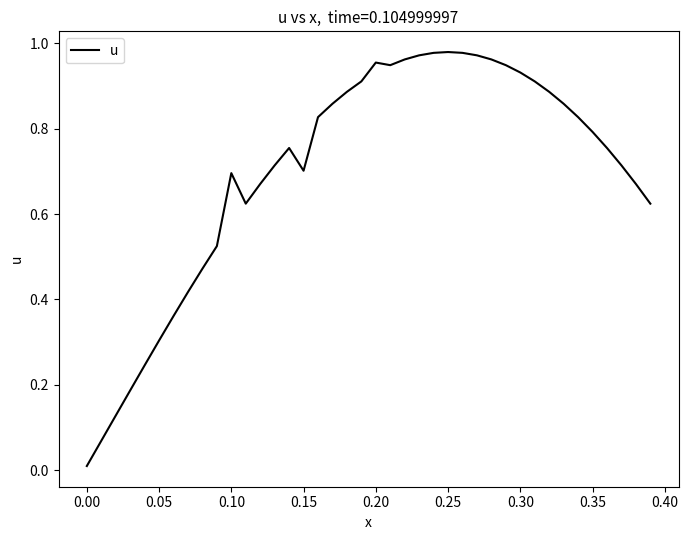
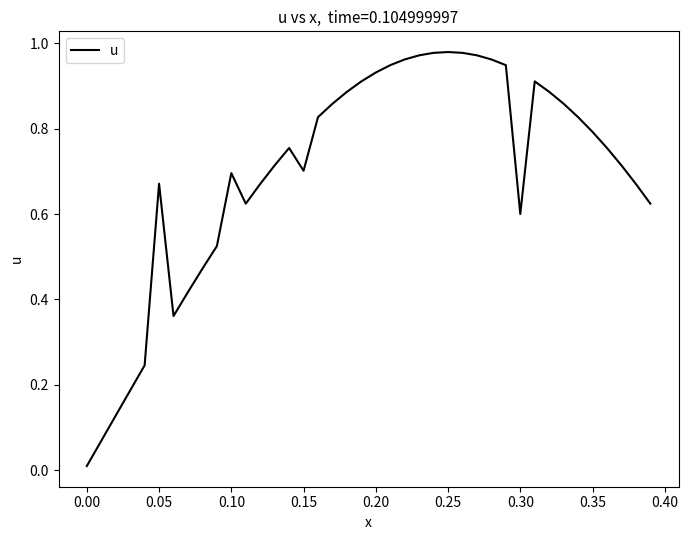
0.05: 0.30 -> 0.67
0.20: 0.95 -> 0.93
0.30: 0.93 -> 0.60
